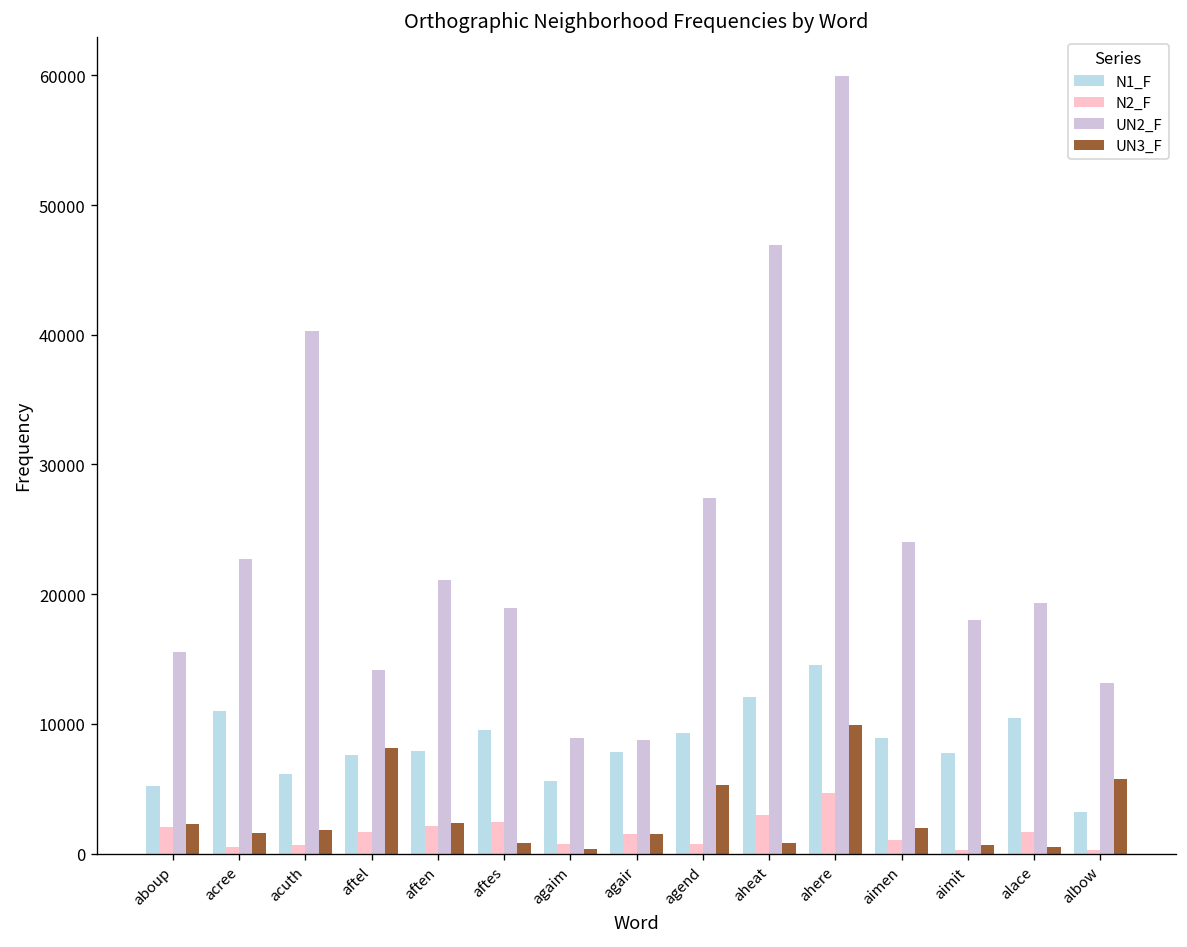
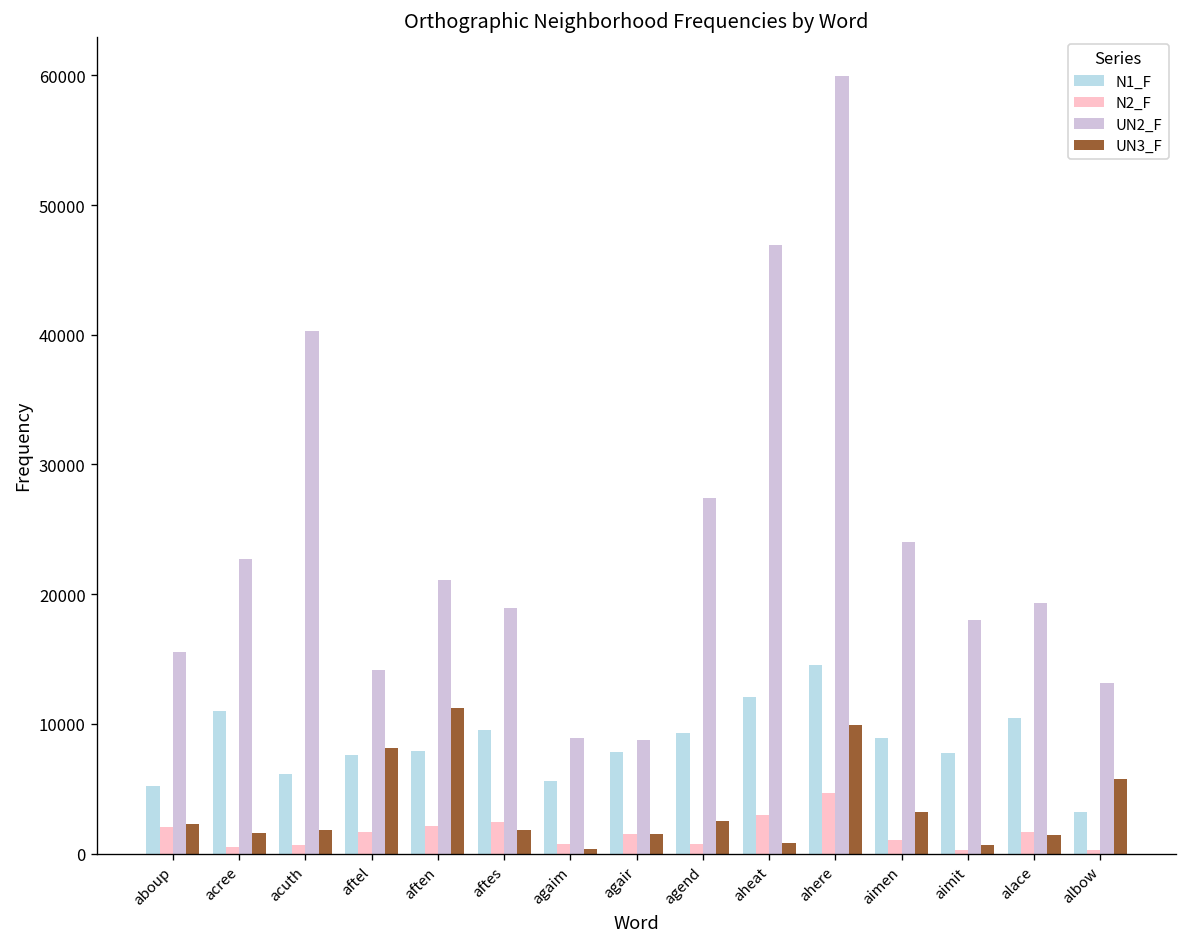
UN3_F, aften: 2300 -> 11200
UN3_F, aftes: 800 -> 1800
UN3_F, agend: 5200 -> 2500
UN3_F, aimen: 2000 -> 3200
UN3_F, alace: 500 -> 1400
